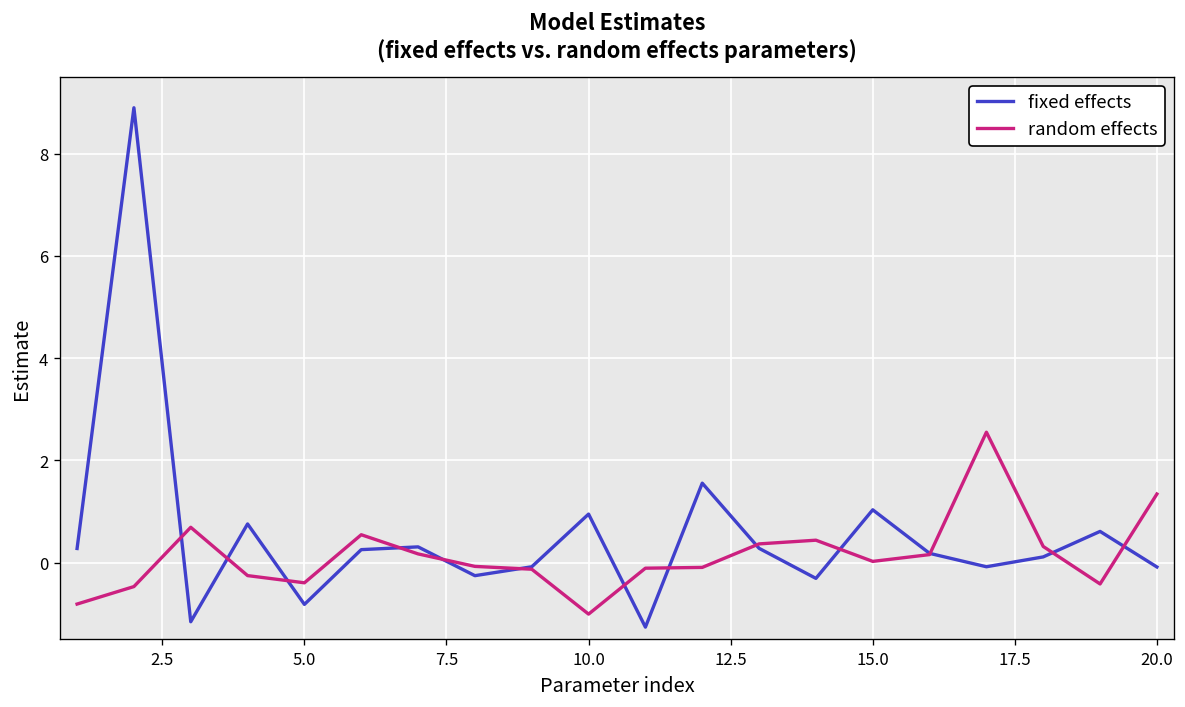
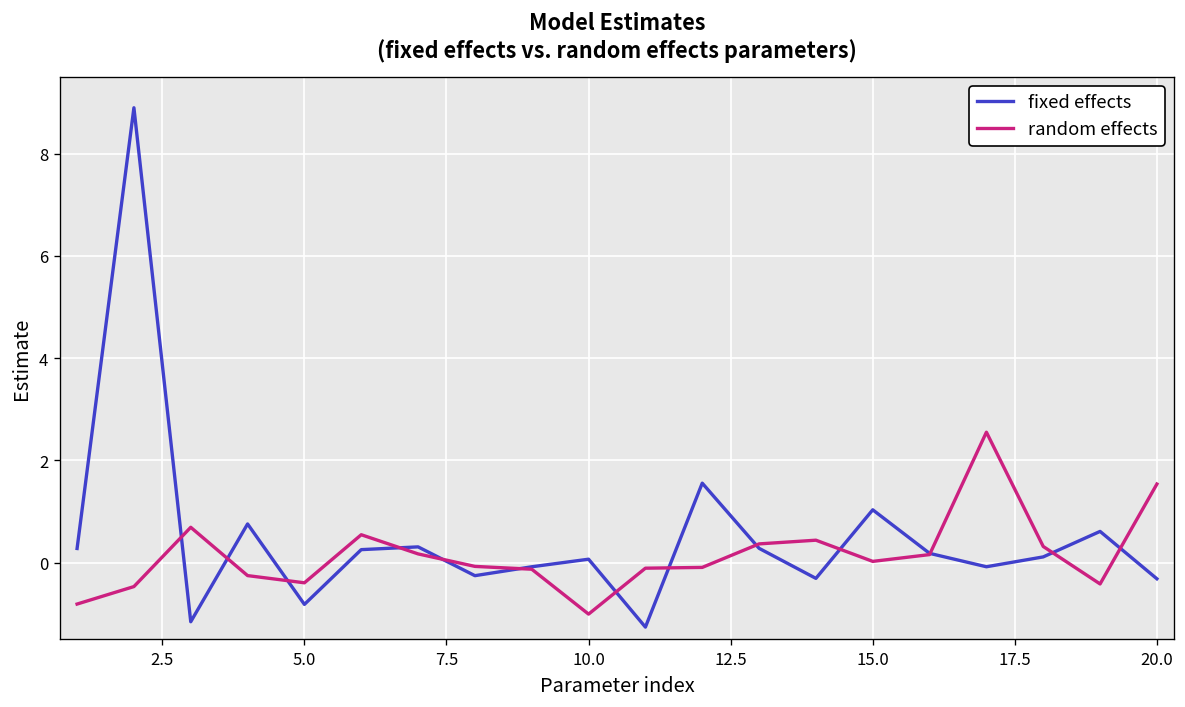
fixed effects, 10.0: 1.0 -> 0.1
fixed effects, 20.0: -0.1 -> -0.3
random effects, 20.0: 1.3 -> 1.5
